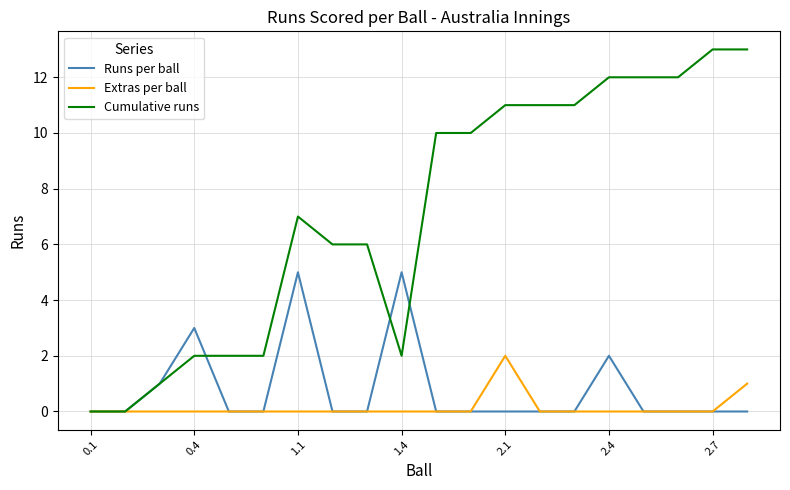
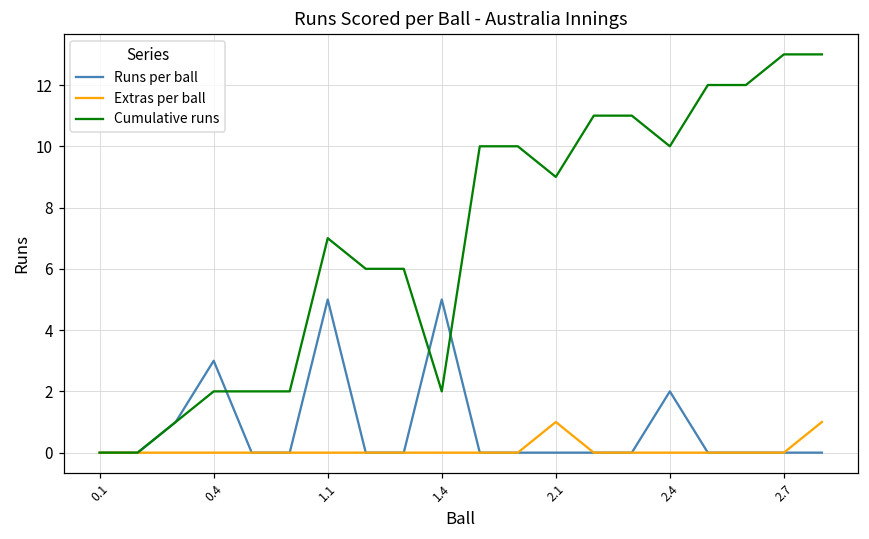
Extras per ball, 2.1: 2 -> 1
Cumulative runs, 2.1: 11 -> 9
Cumulative runs, 2.4: 12 -> 10
